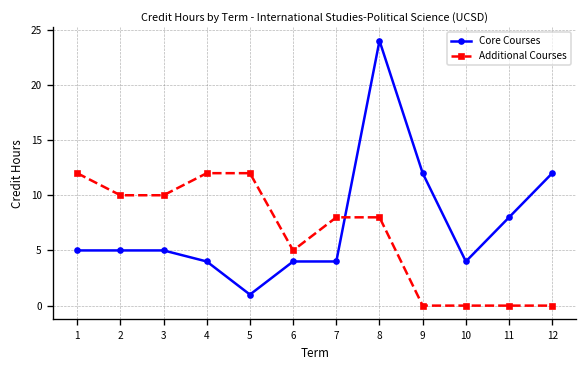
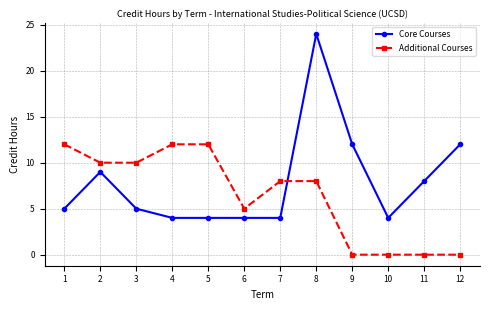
Core Courses, 2: 5 -> 9
Core Courses, 5: 1 -> 4
